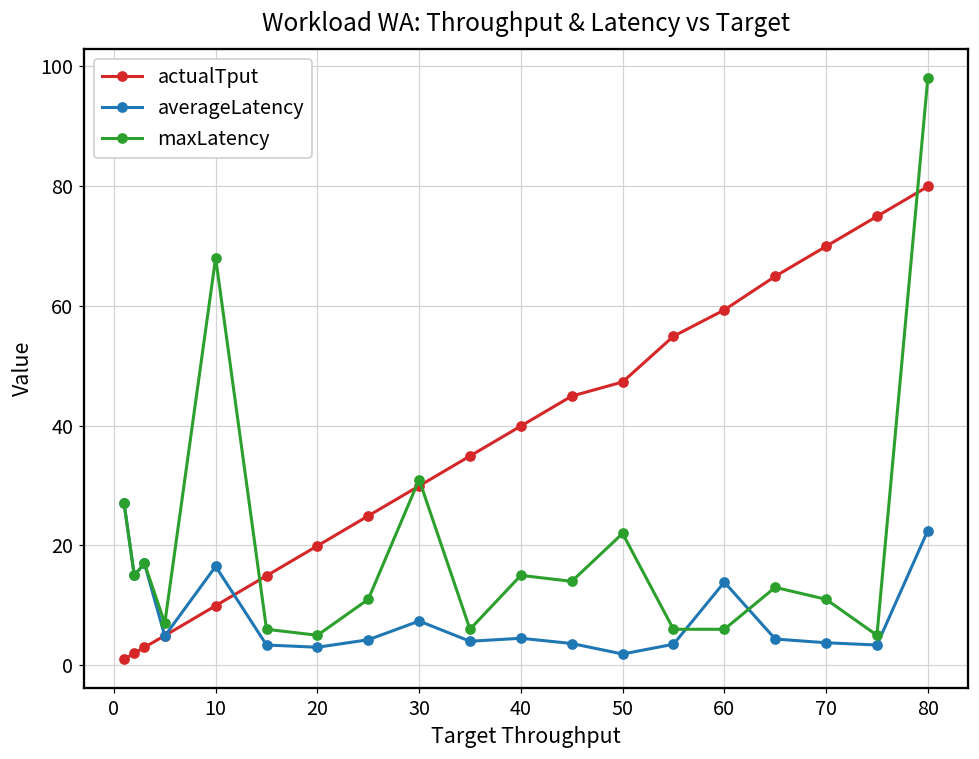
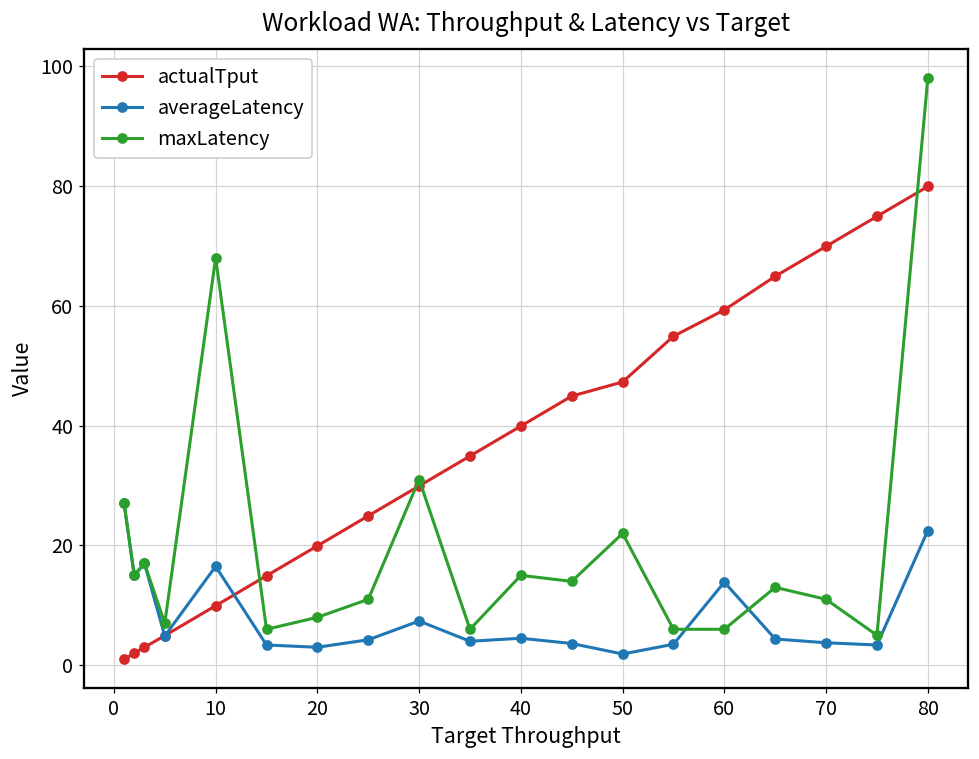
maxLatency, 20: 5 -> 8
